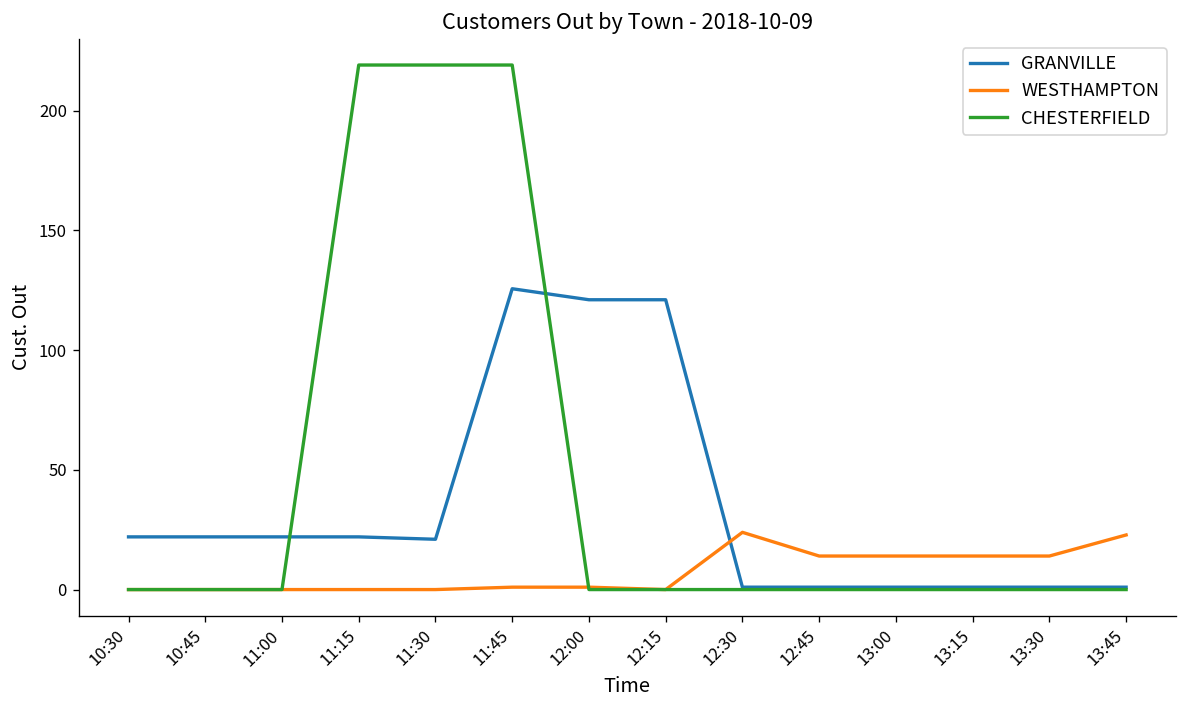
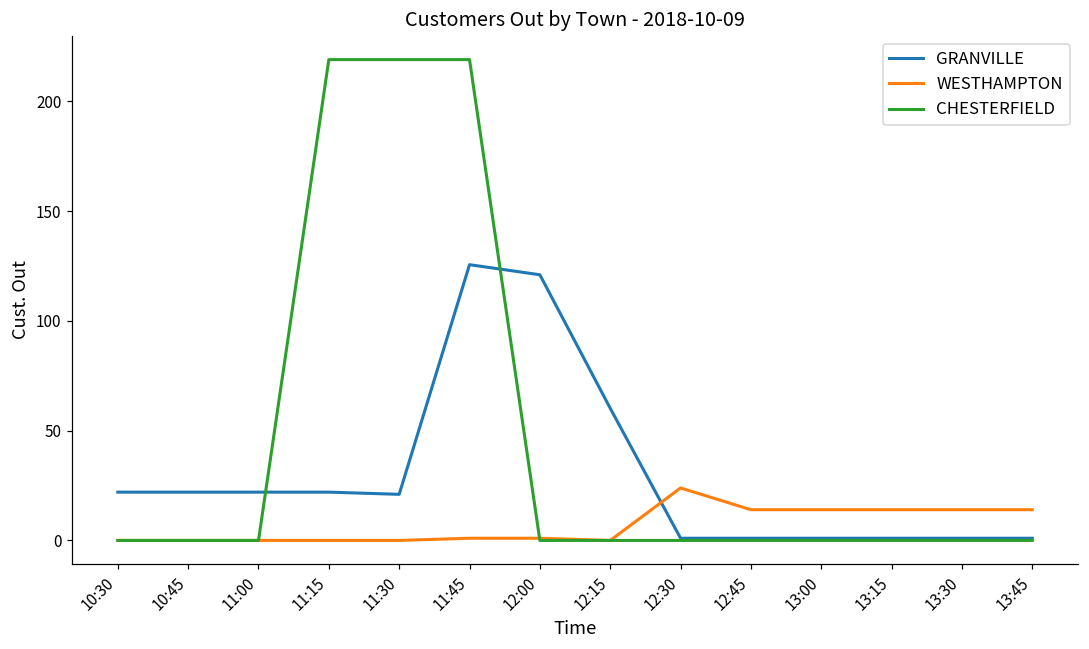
GRANVILLE, 12:15: 121 -> 60
WESTHAMPTON, 13:45: 23 -> 14
